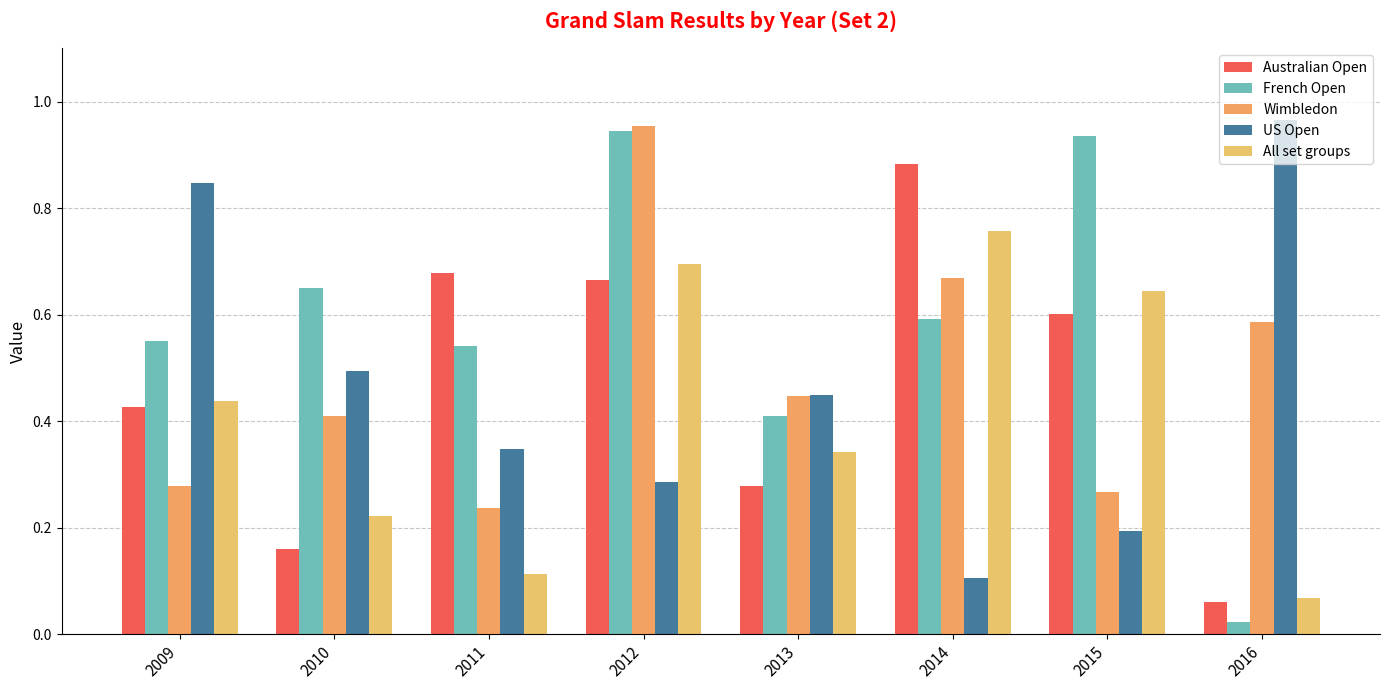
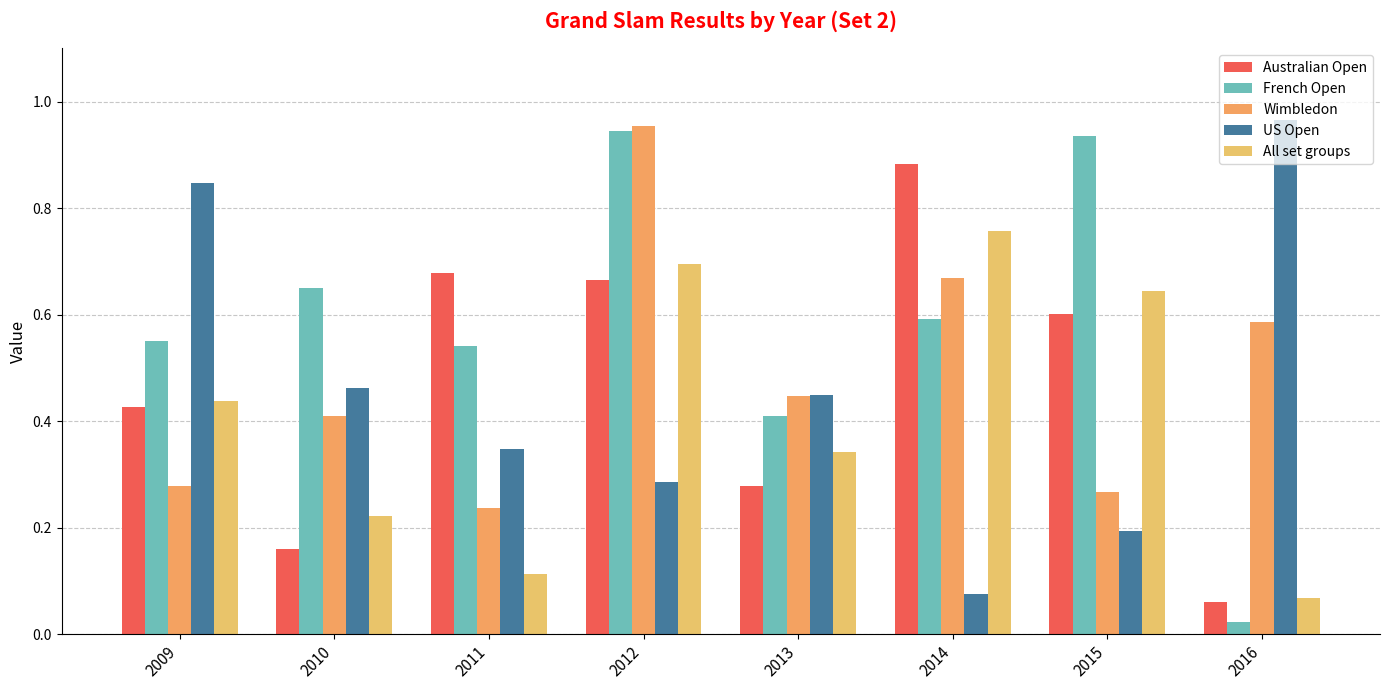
US Open, 2010: 0.49 -> 0.46
US Open, 2014: 0.10 -> 0.07
